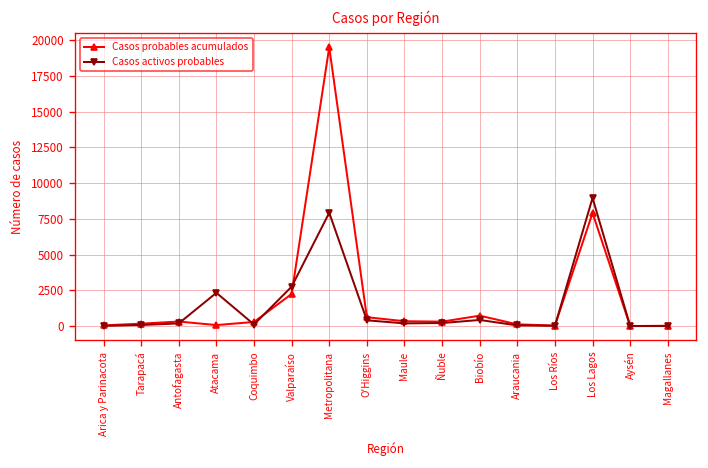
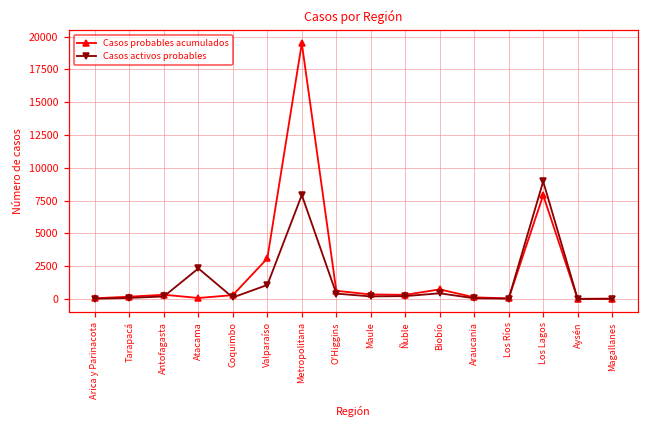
Casos probables acumulados, Valparaíso: 2200 -> 3100
Casos activos probables, Valparaíso: 2800 -> 1100
